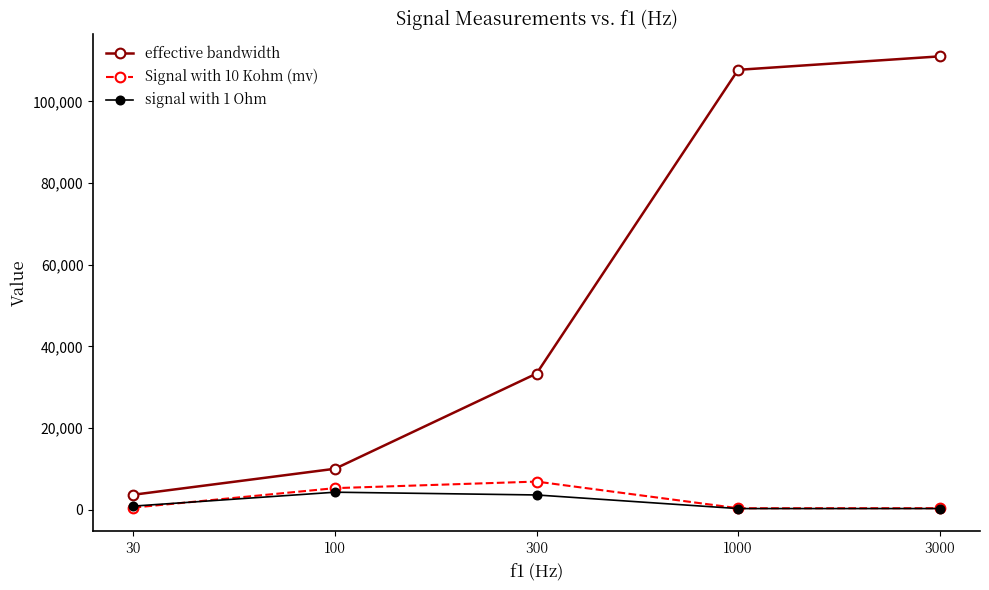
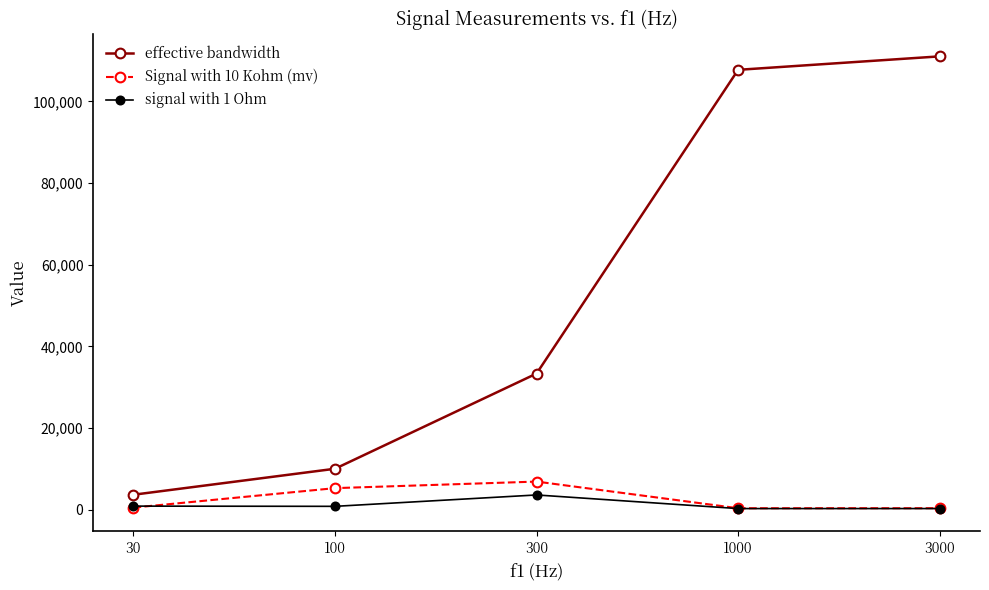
signal with 1 Ohm, 100: 4,000 -> 1,000
